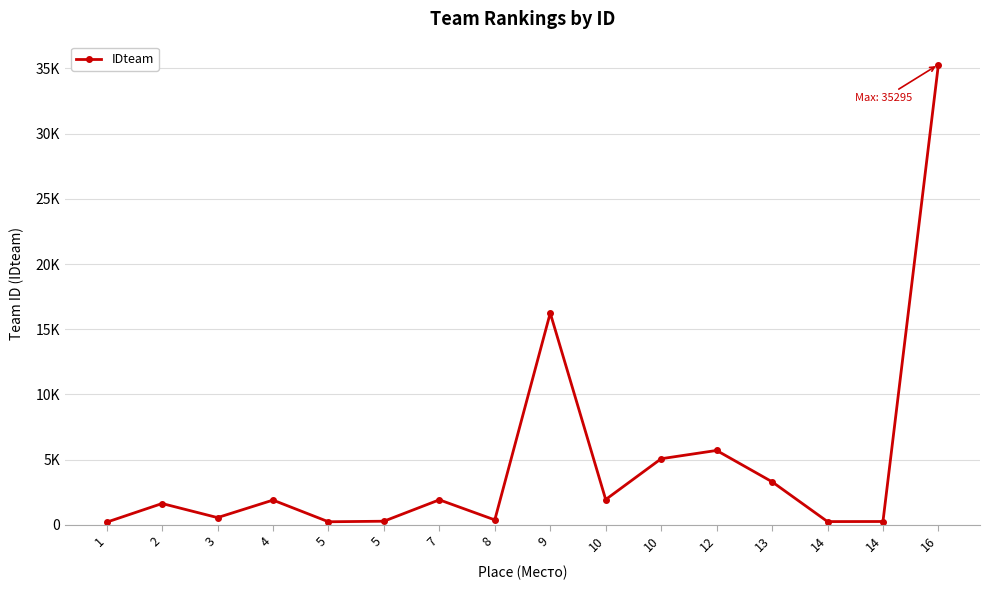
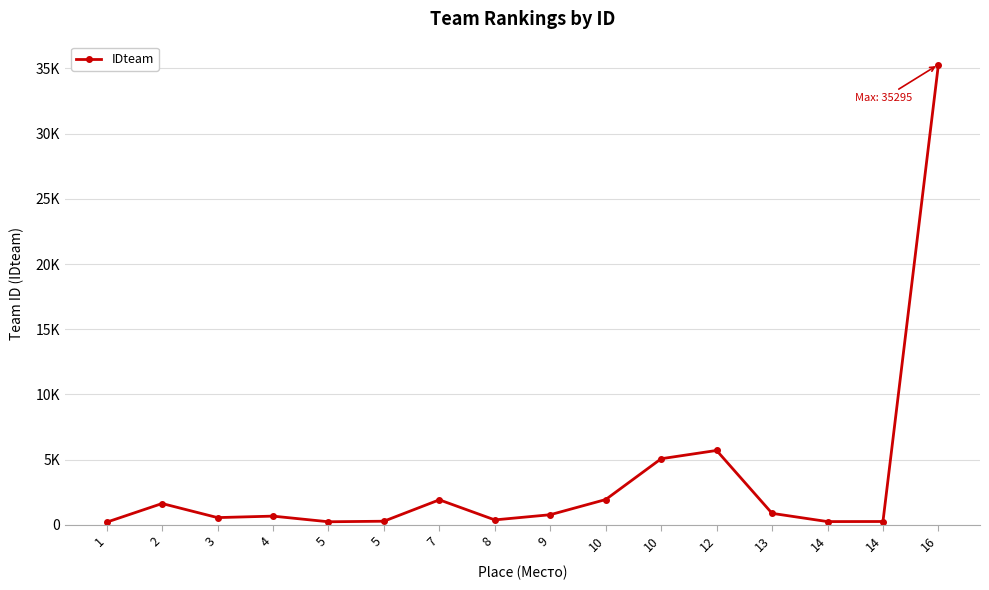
4: 1900 -> 700
9: 16200 -> 800
13: 3300 -> 900
